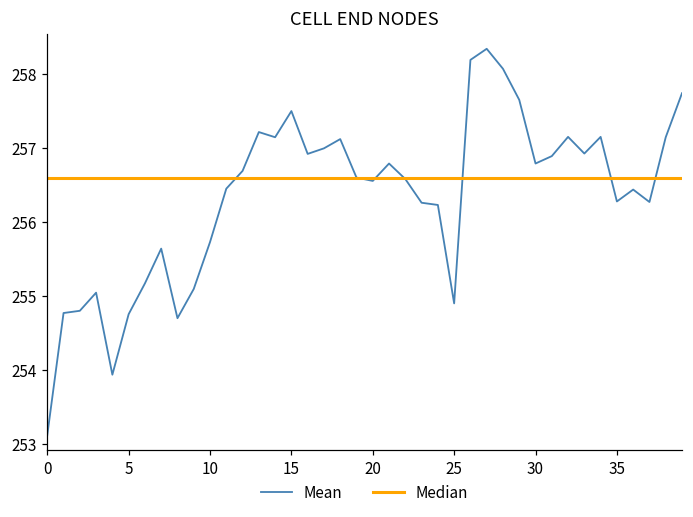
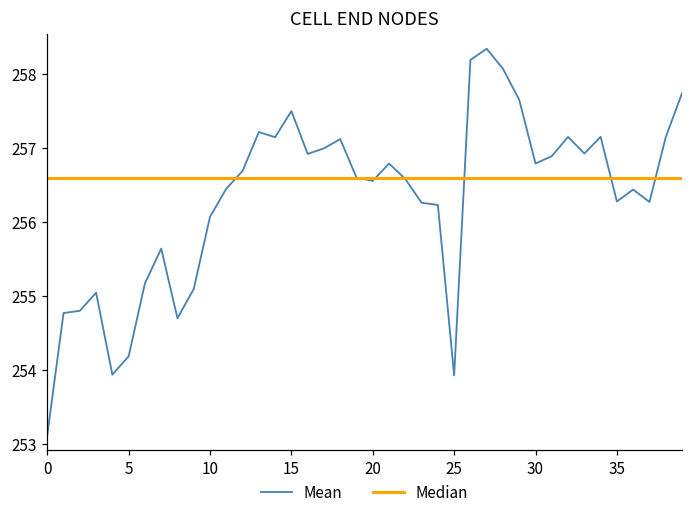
5: 254.8 -> 254.2
10: 255.7 -> 256.1
25: 254.9 -> 253.9
